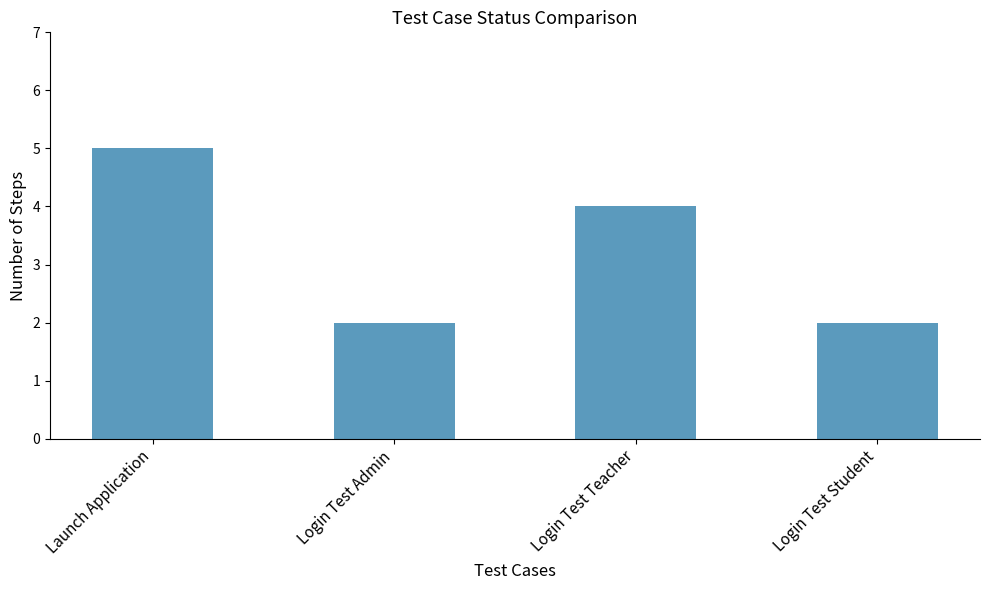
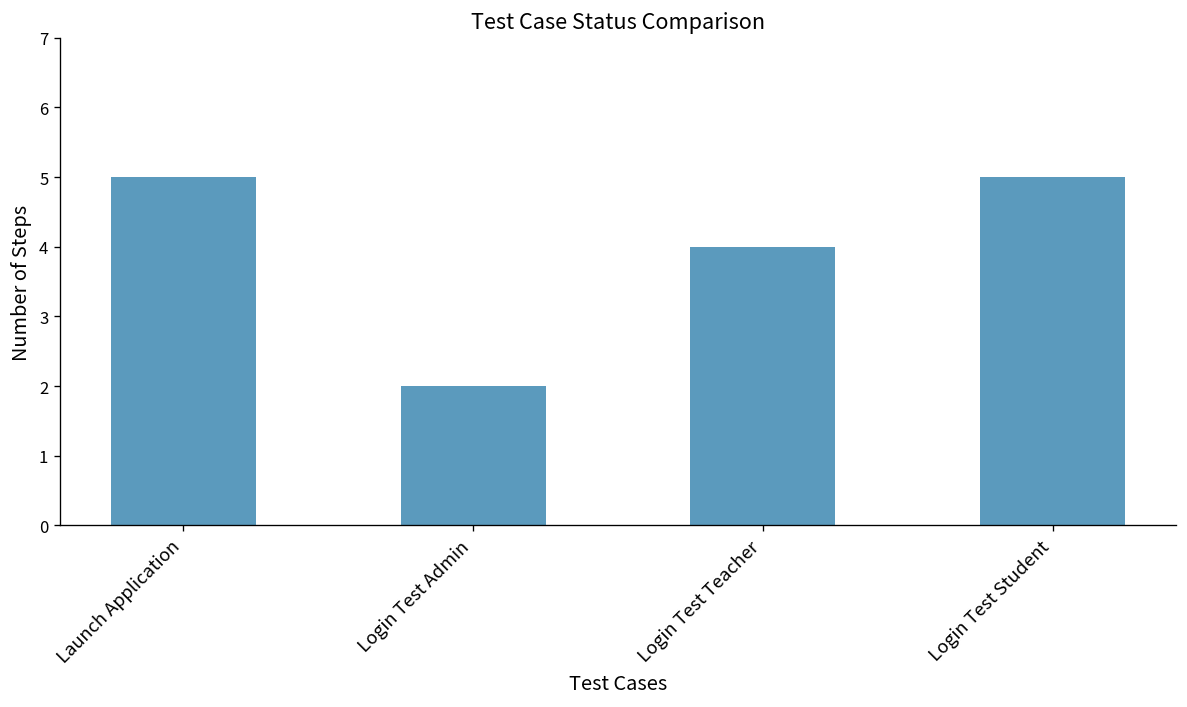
Login Test Student: 2 -> 5
